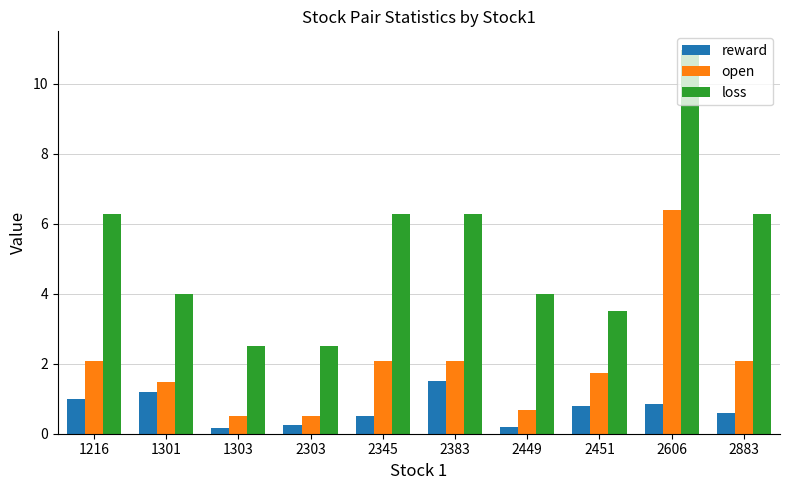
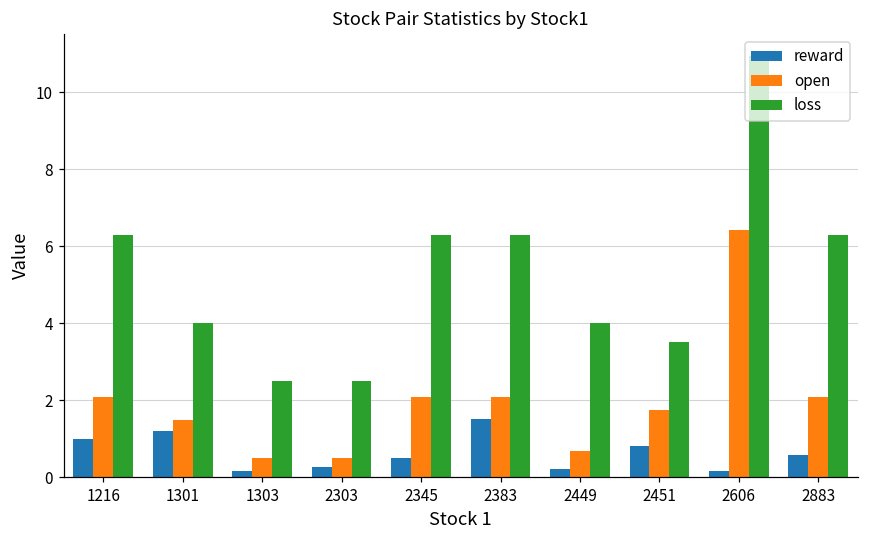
reward, 2606: 0.9 -> 0.2
